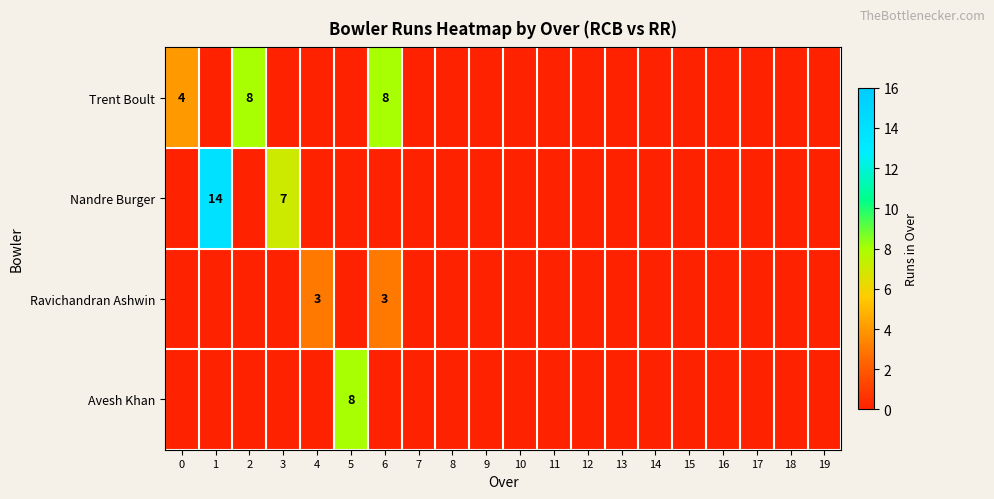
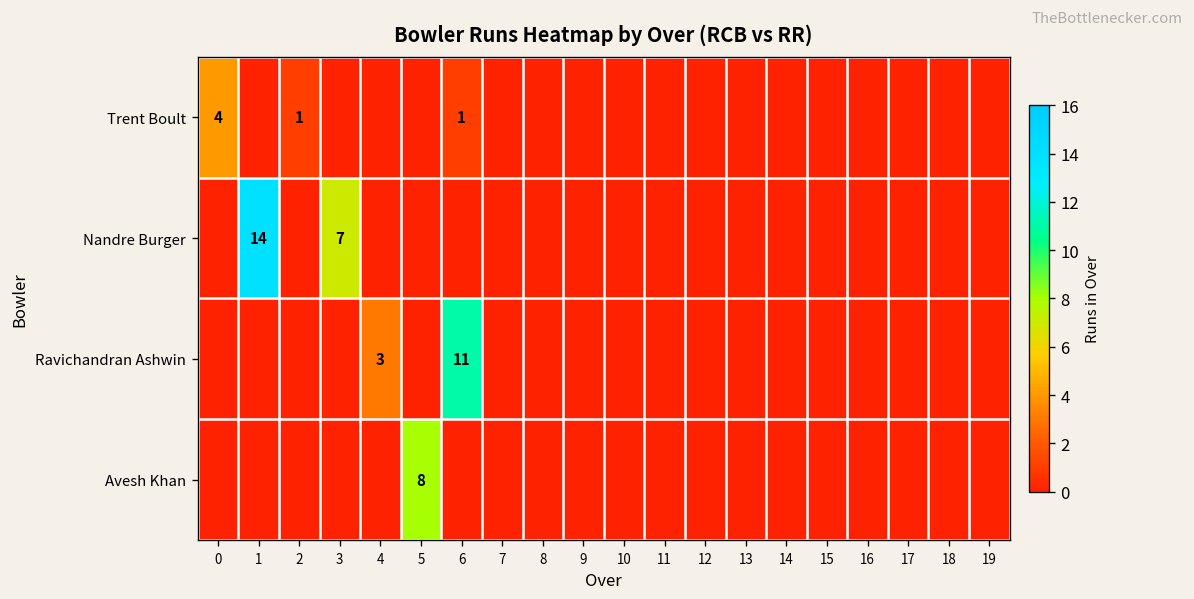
Trent Boult, 2: 8 -> 1
Trent Boult, 6: 8 -> 1
Ravichandran Ashwin, 6: 3 -> 11
